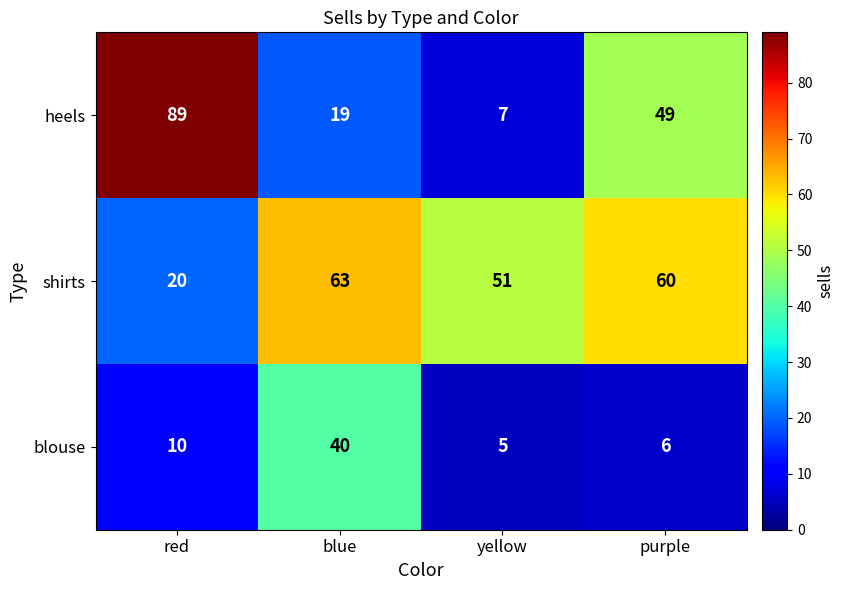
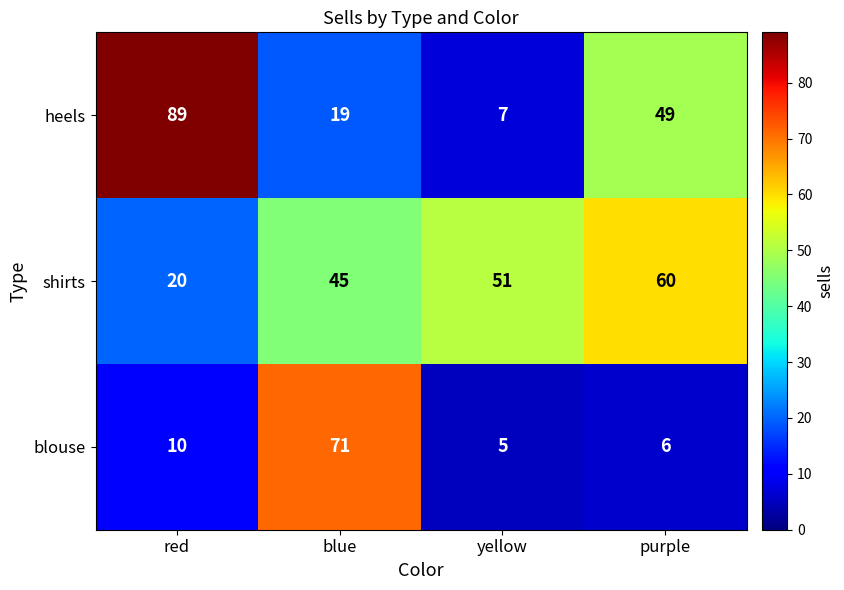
shirts, blue: 63 -> 45
blouse, blue: 40 -> 71
